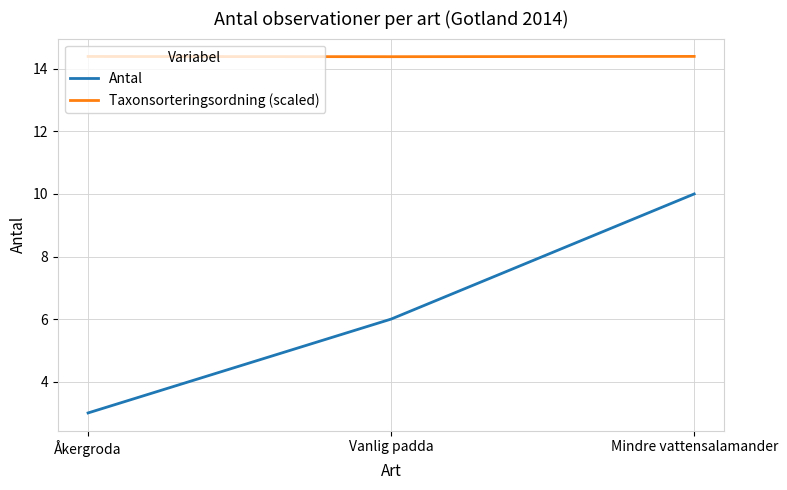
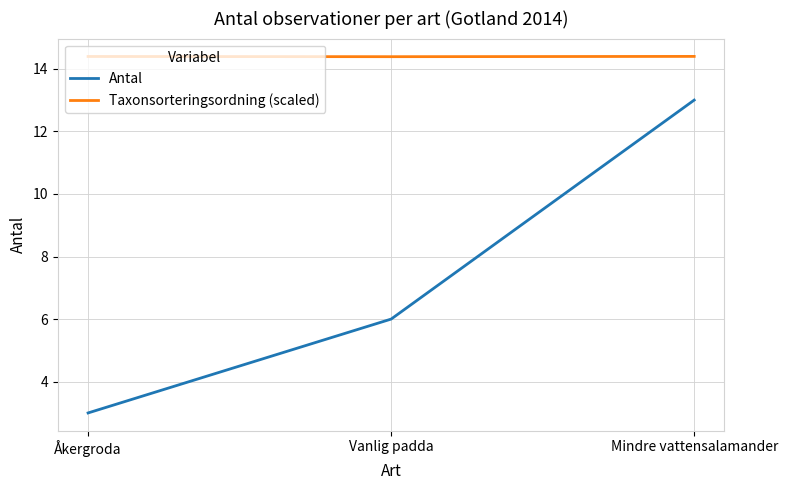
Antal, Mindre vattensalamander: 10 -> 13
